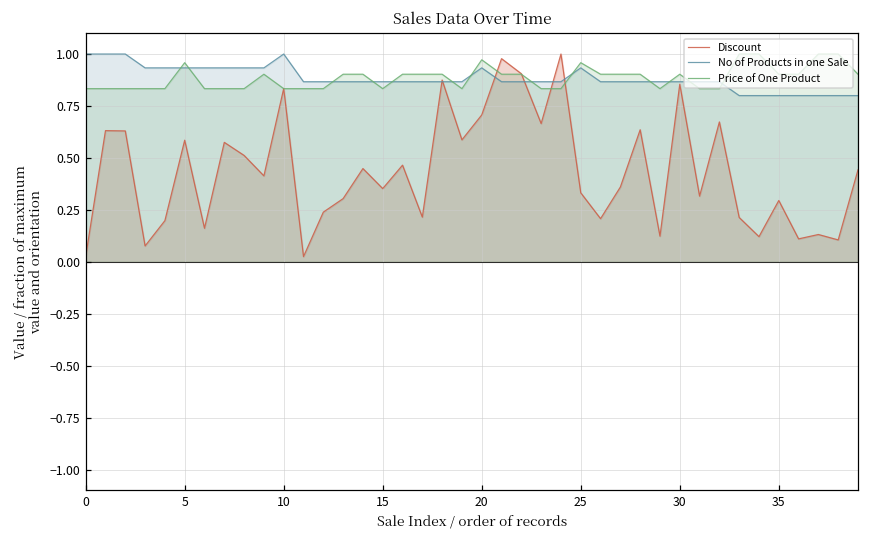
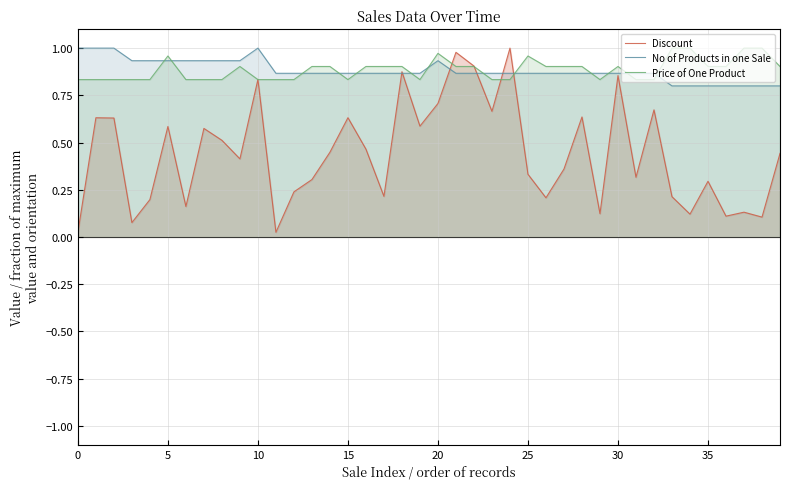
Discount, 15: 0.35 -> 0.63
No of Products in one Sale, 25: 0.93 -> 0.87
